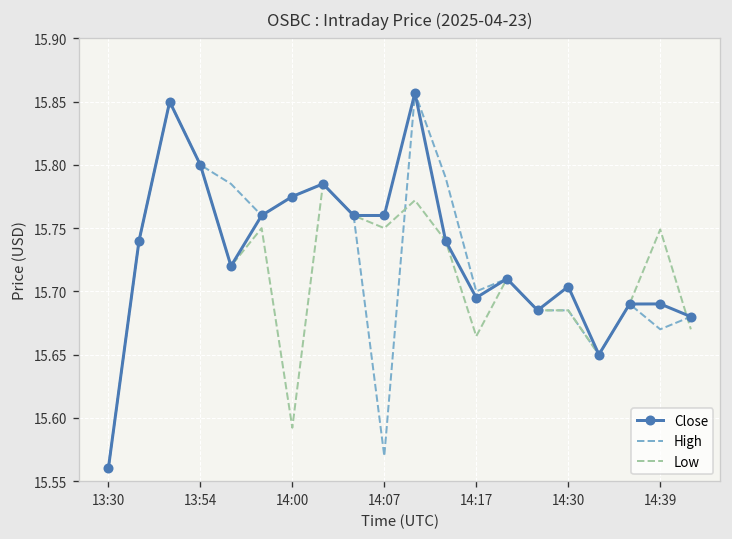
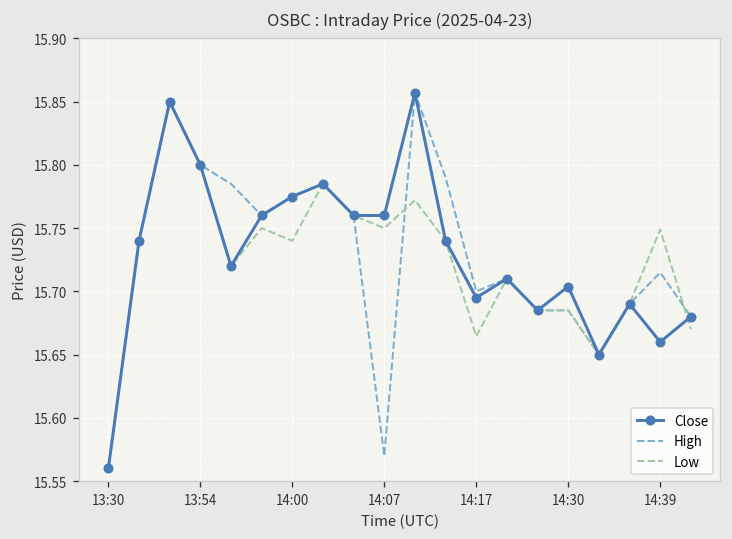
Low, 14:00: 15.592 -> 15.740
Close, 14:39: 15.690 -> 15.660
High, 14:39: 15.670 -> 15.715
